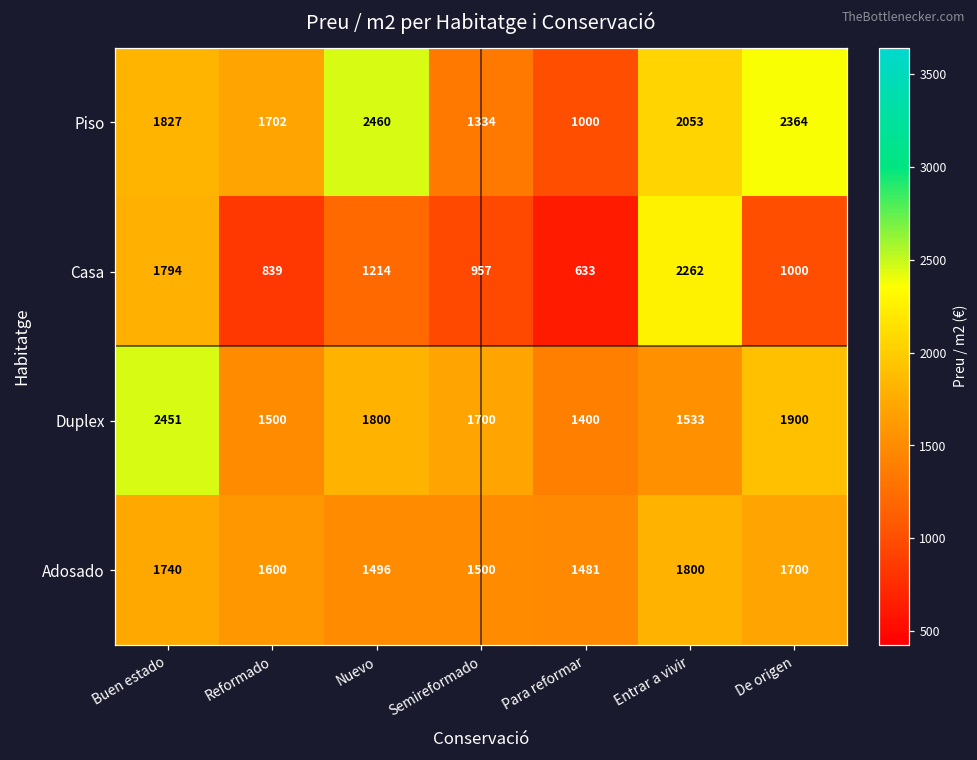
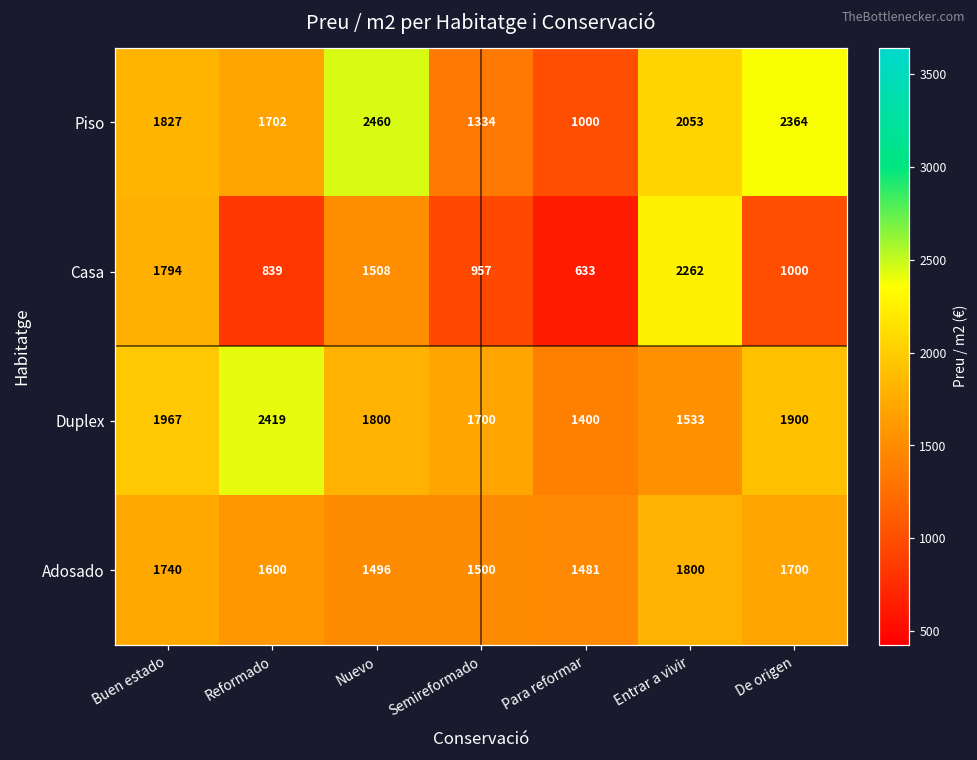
Casa, Nuevo: 1214 -> 1508
Duplex, Buen estado: 2451 -> 1967
Duplex, Reformado: 1500 -> 2419
